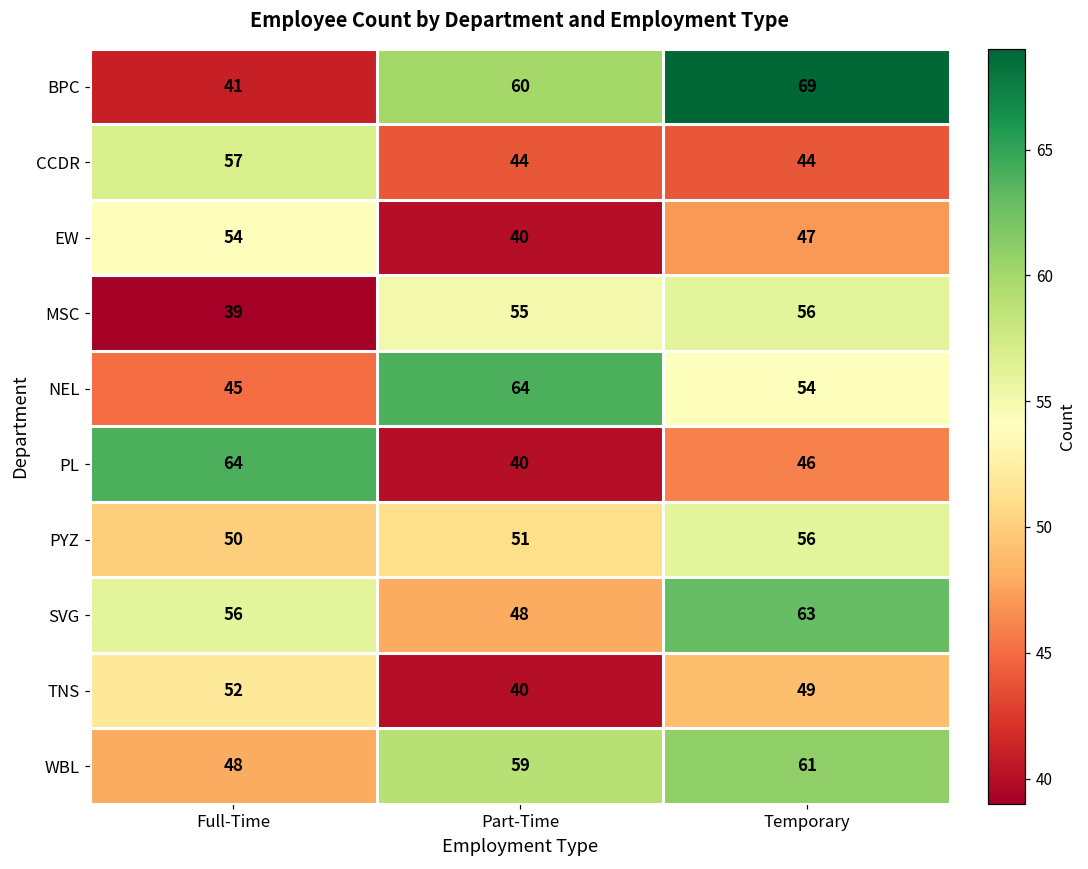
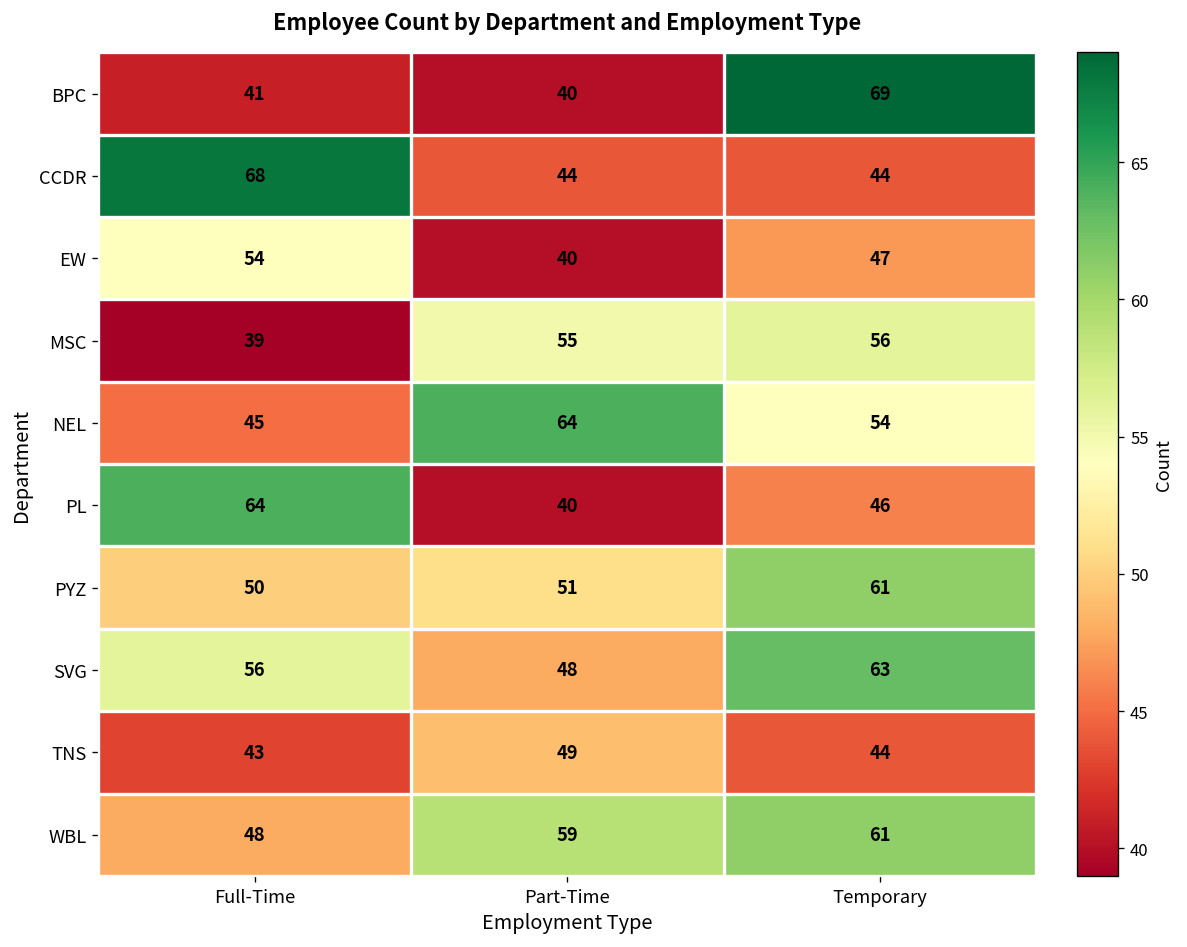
BPC, Part-Time: 60 -> 40
CCDR, Full-Time: 57 -> 68
PYZ, Temporary: 56 -> 61
TNS, Full-Time: 52 -> 43
TNS, Part-Time: 40 -> 49
TNS, Temporary: 49 -> 44
